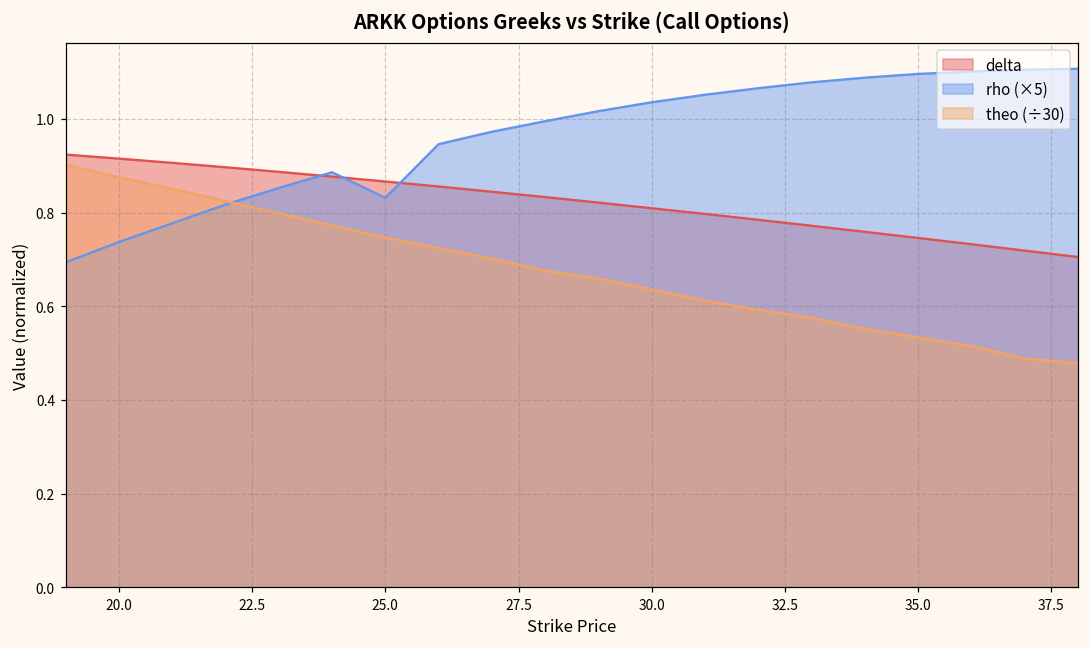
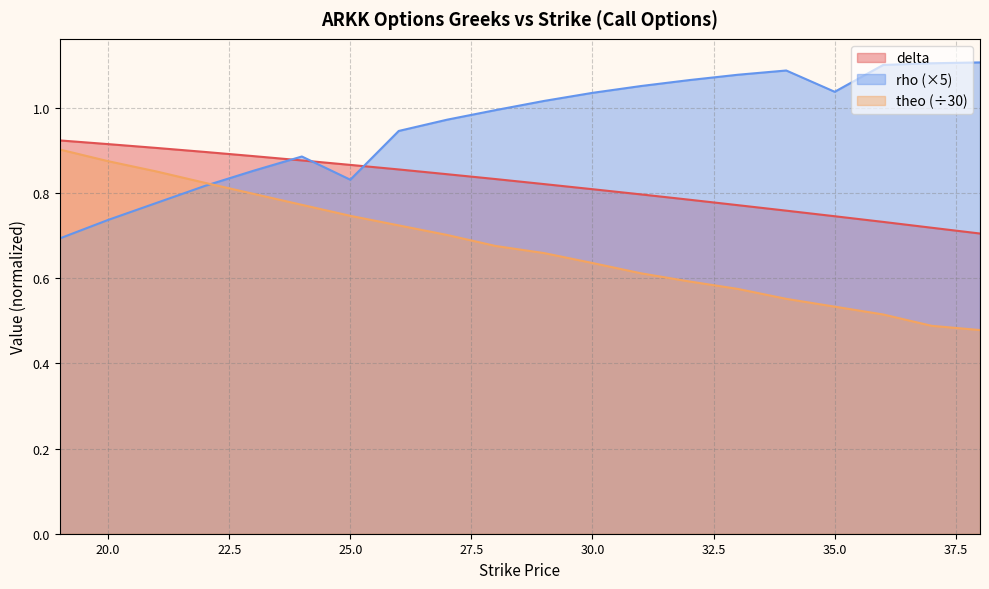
rho (×5), 35.0: 1.10 -> 1.04
